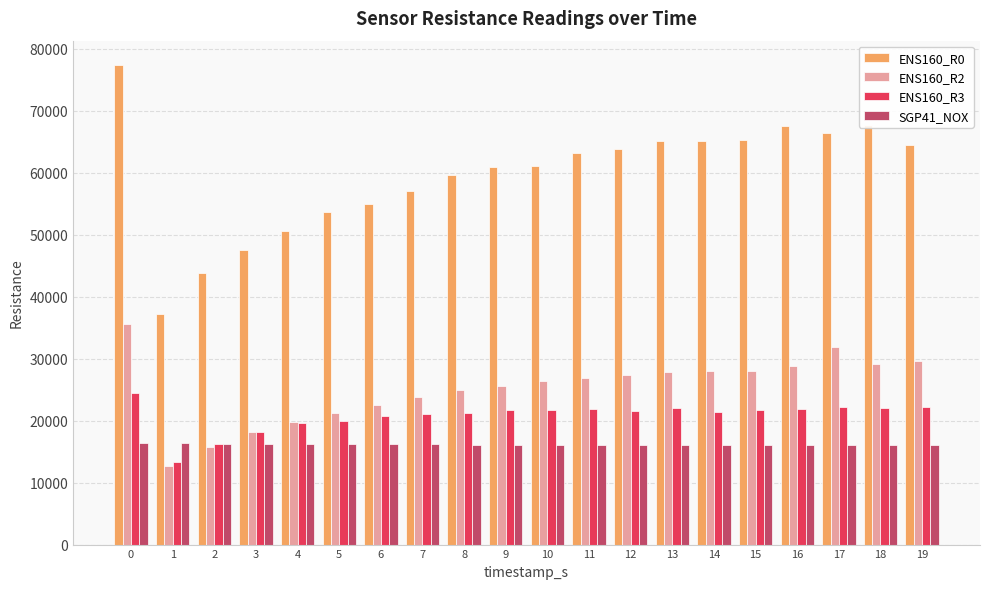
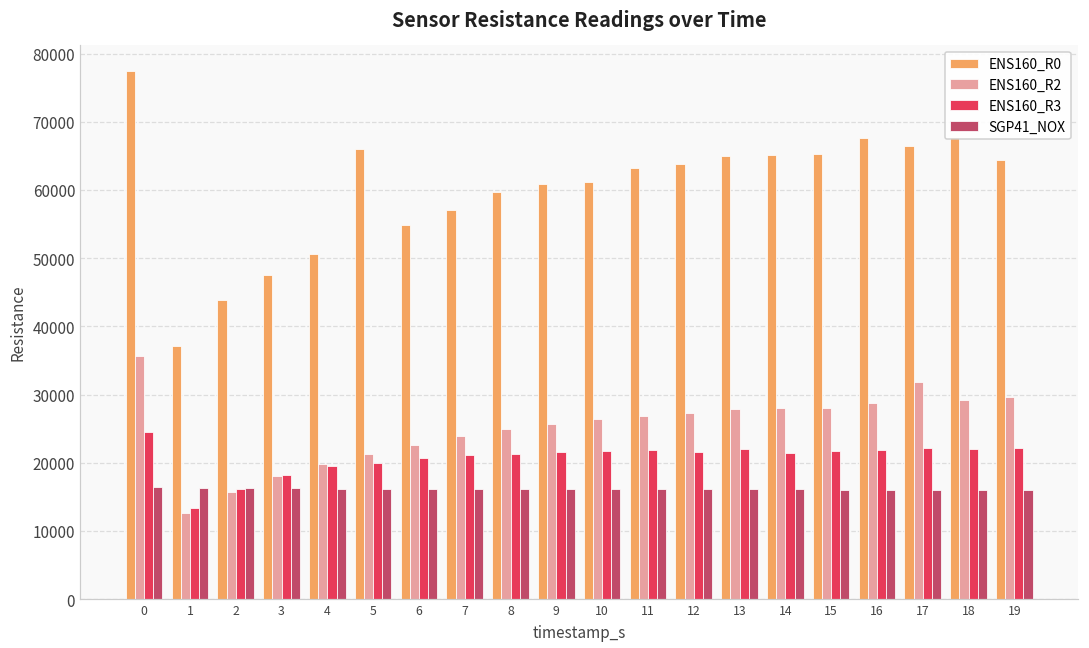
ENS160_R0, 5: 54000 -> 66000
